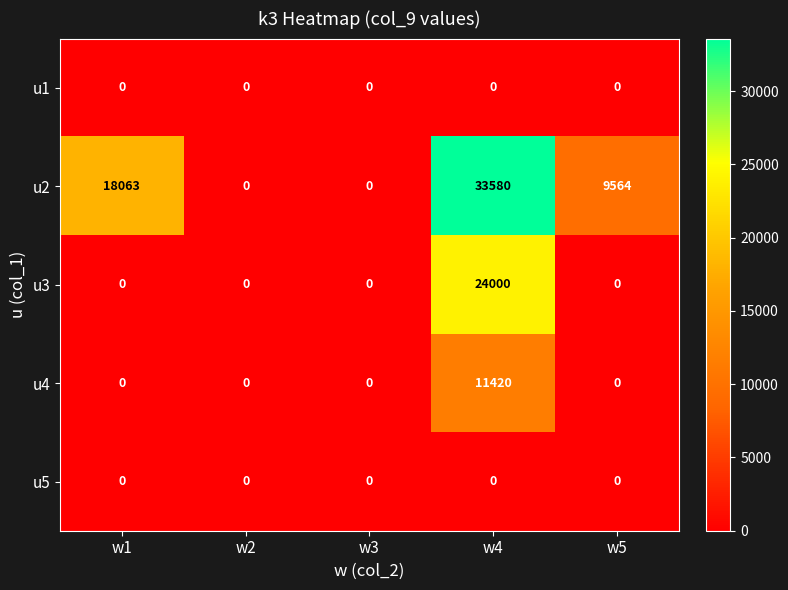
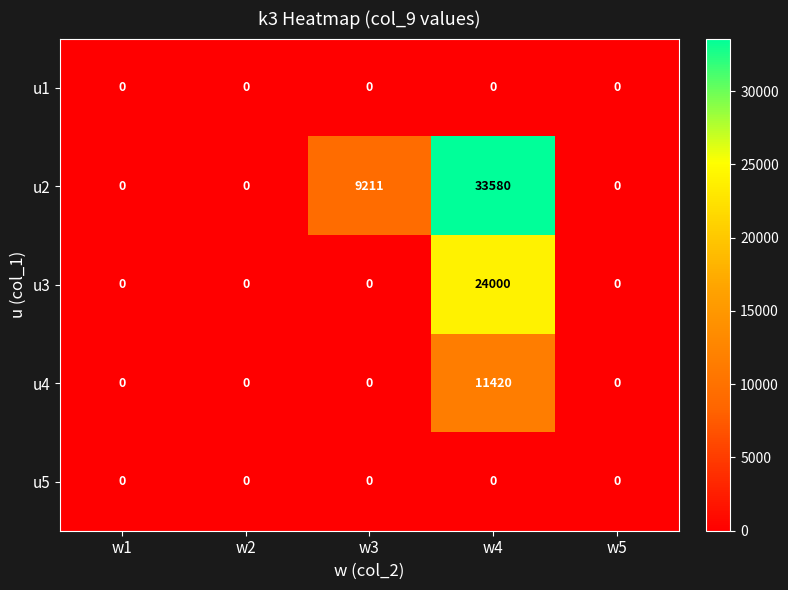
u2, w1: 18063 -> 0
u2, w3: 0 -> 9211
u2, w5: 9564 -> 0
